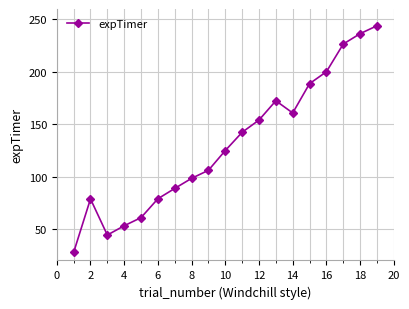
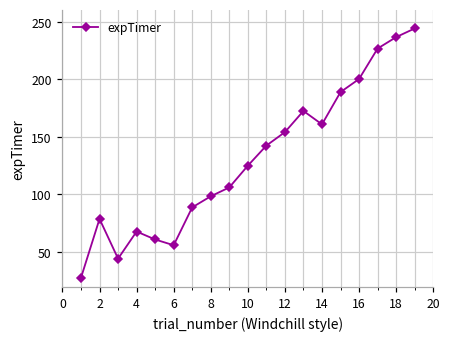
4: 53 -> 68
6: 79 -> 56
